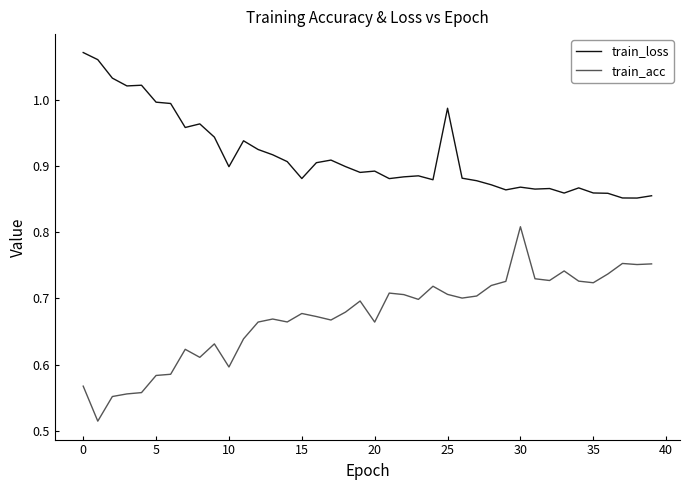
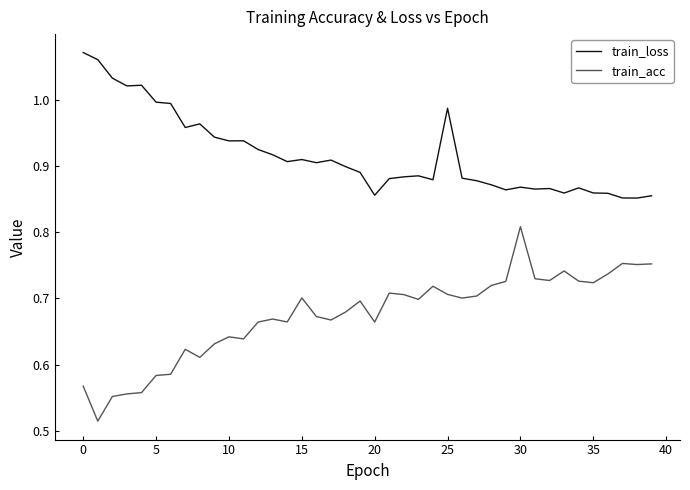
train_loss, 10: 0.90 -> 0.94
train_acc, 10: 0.60 -> 0.64
train_loss, 15: 0.88 -> 0.91
train_acc, 15: 0.68 -> 0.70
train_loss, 20: 0.89 -> 0.86
